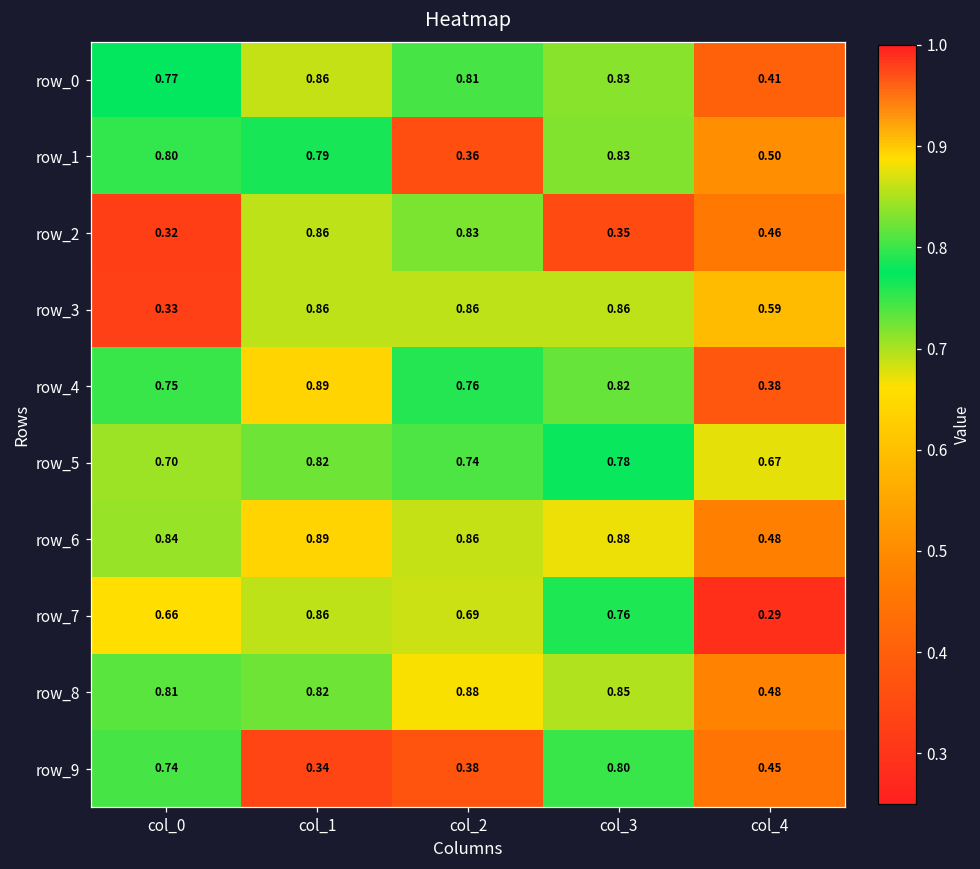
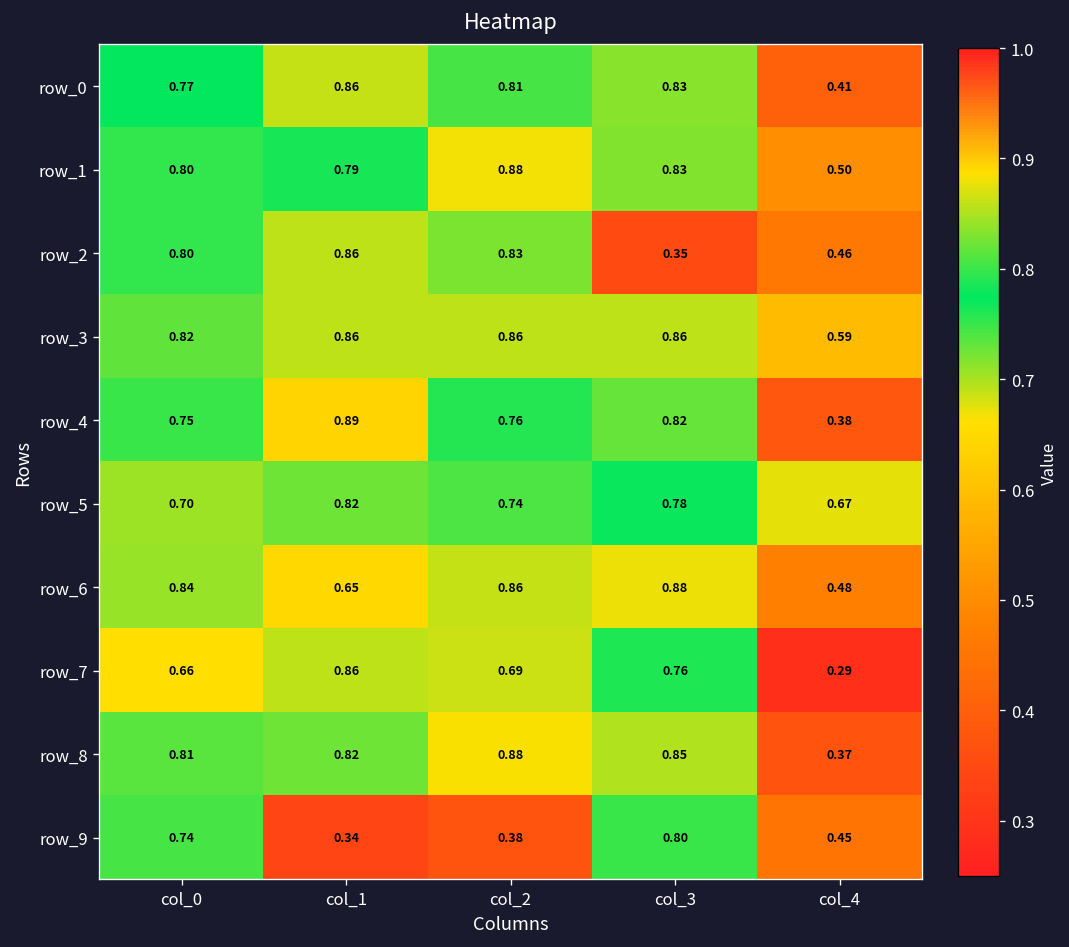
row_1, col_2: 0.36 -> 0.88
row_2, col_0: 0.32 -> 0.80
row_3, col_0: 0.33 -> 0.82
row_6, col_1: 0.89 -> 0.65
row_8, col_4: 0.48 -> 0.37
